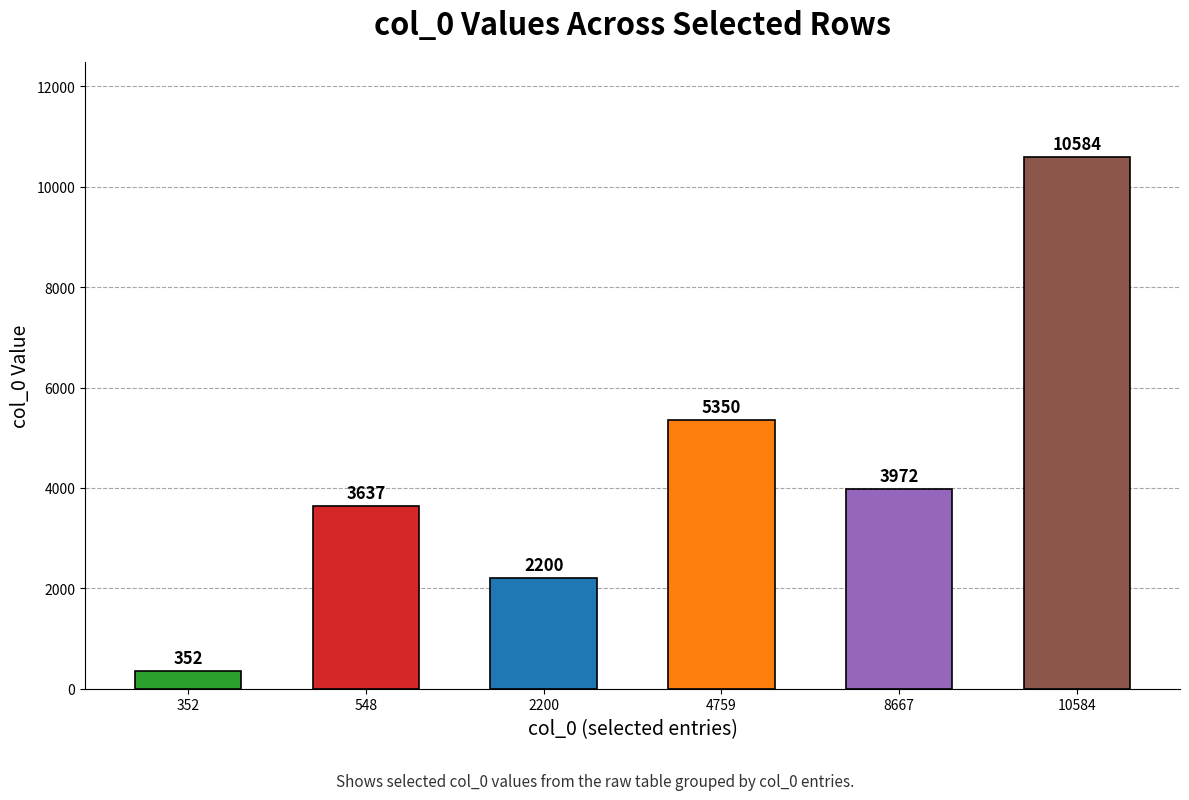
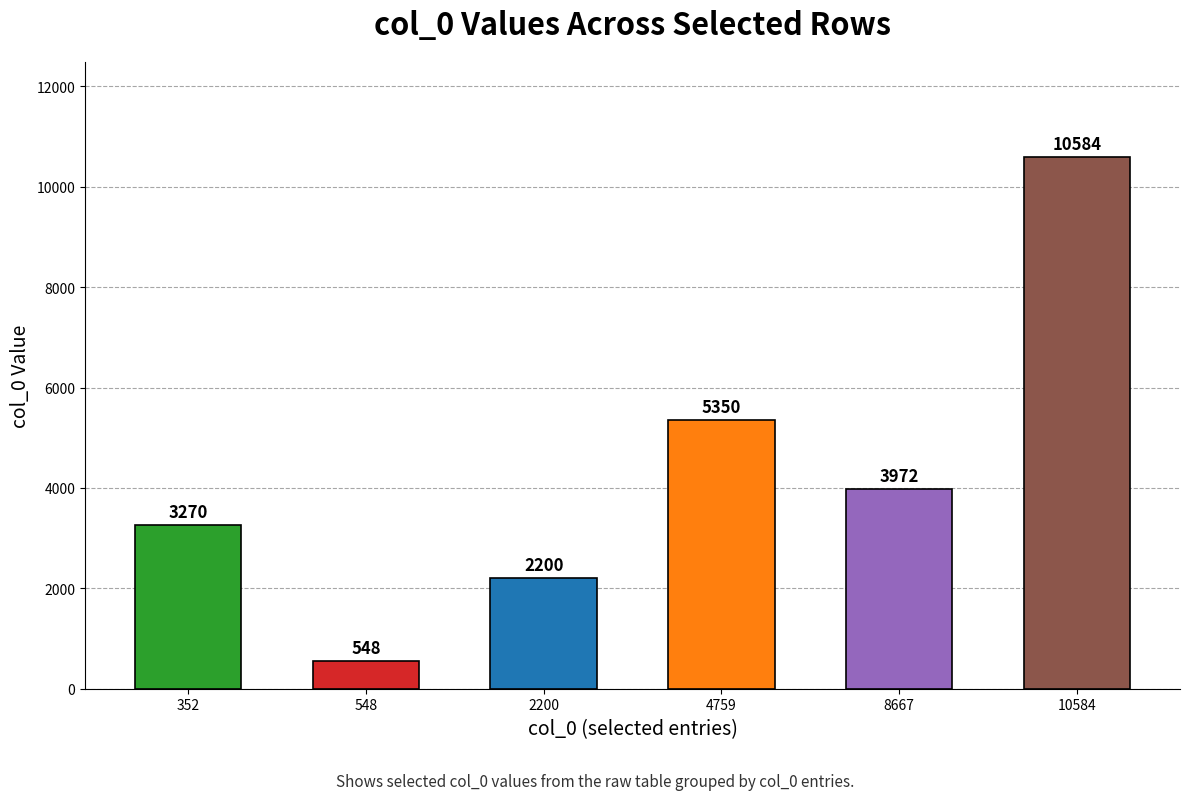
352: 352 -> 3270
548: 3637 -> 548
